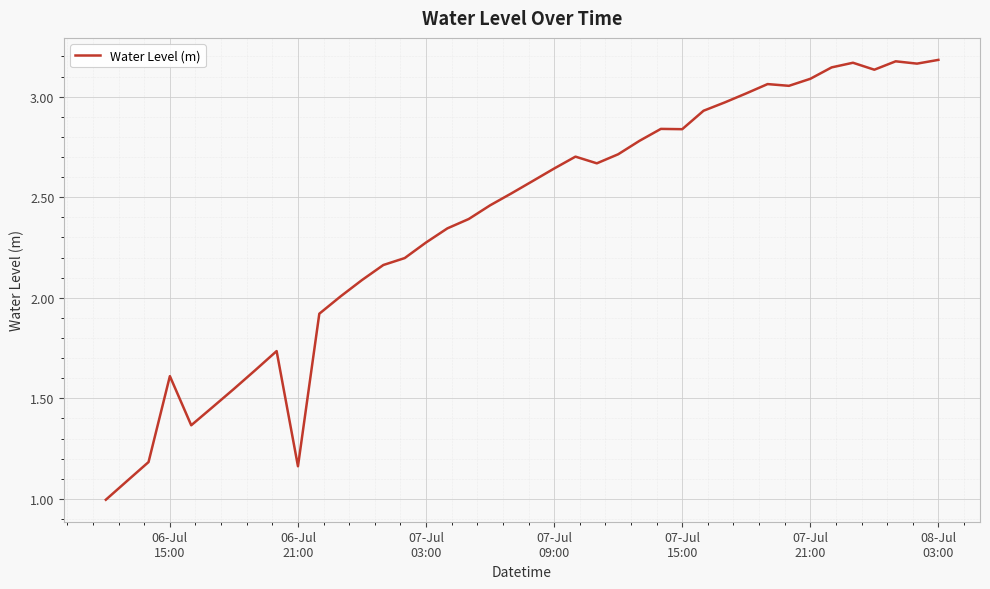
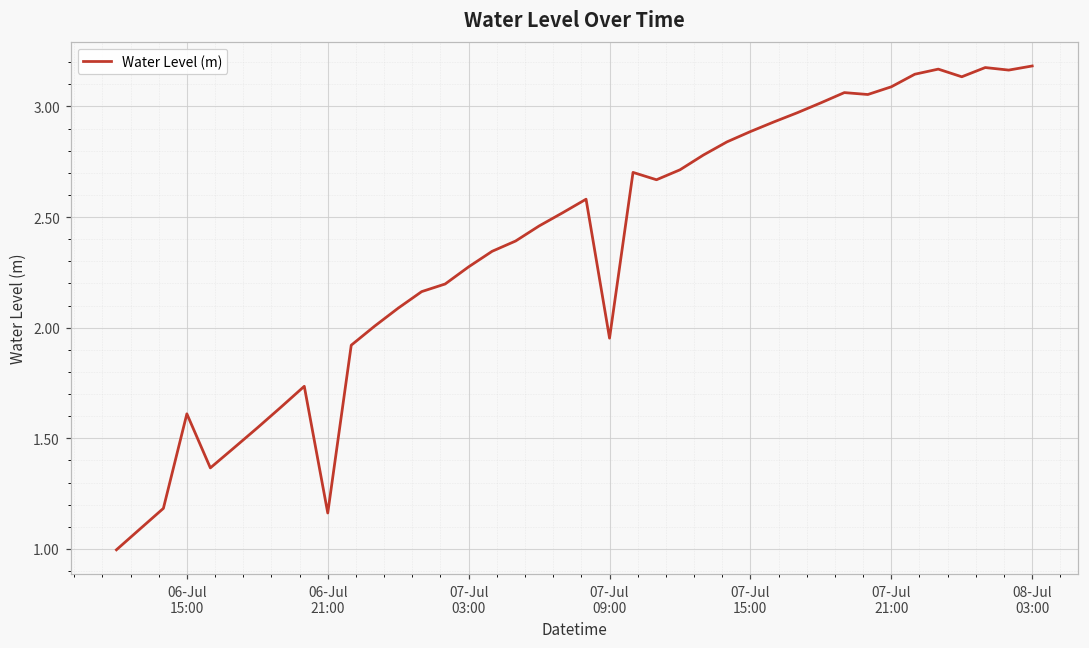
07-Jul 09:00: 2.64 -> 1.95
07-Jul 15:00: 2.84 -> 2.89
